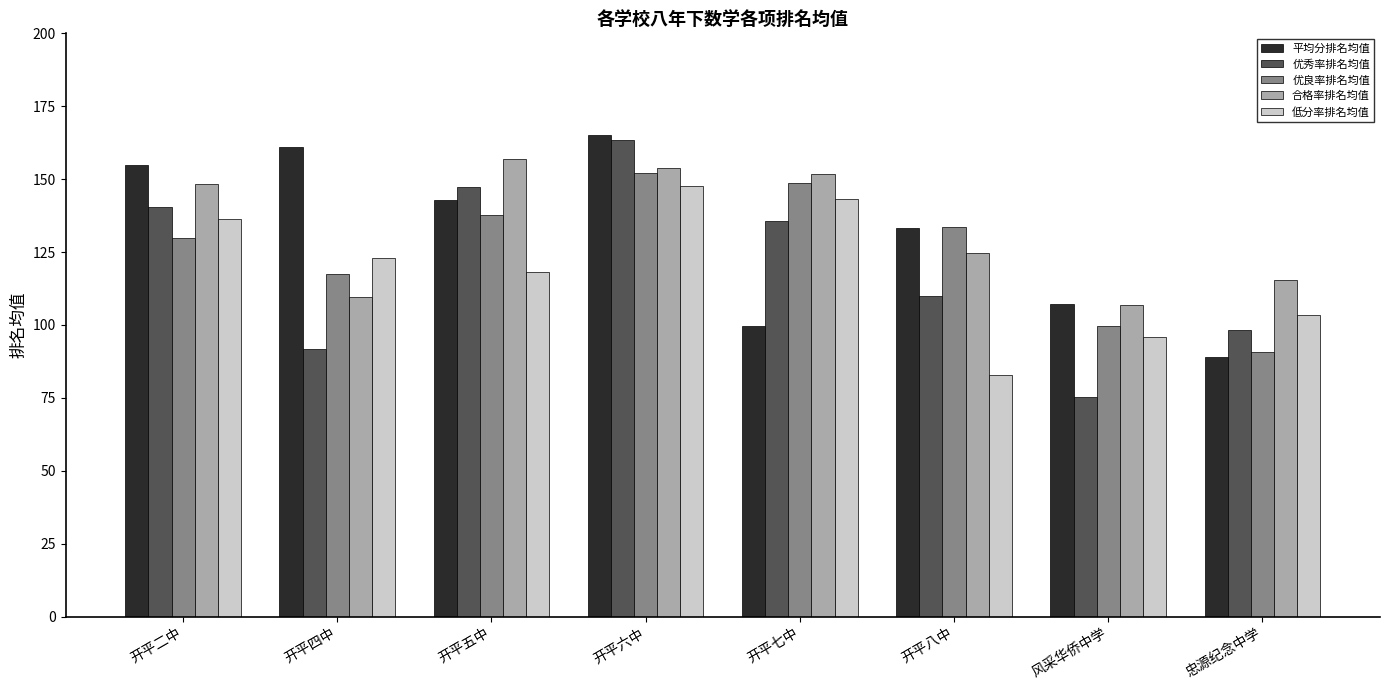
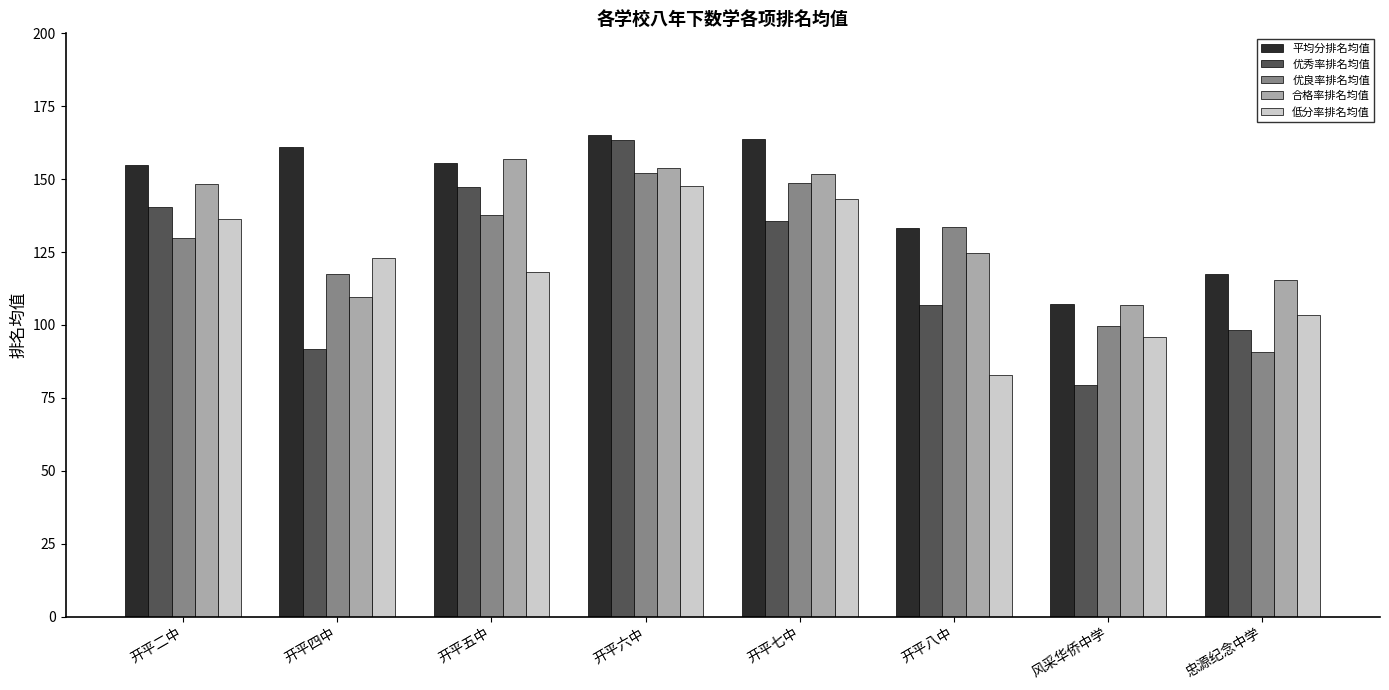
平均分排名均值, 开平五中: 143 -> 156
平均分排名均值, 开平七中: 100 -> 164
优秀率排名均值, 开平八中: 110 -> 107
优秀率排名均值, 风采华侨中学: 75 -> 79
平均分排名均值, 忠源纪念中学: 89 -> 118
